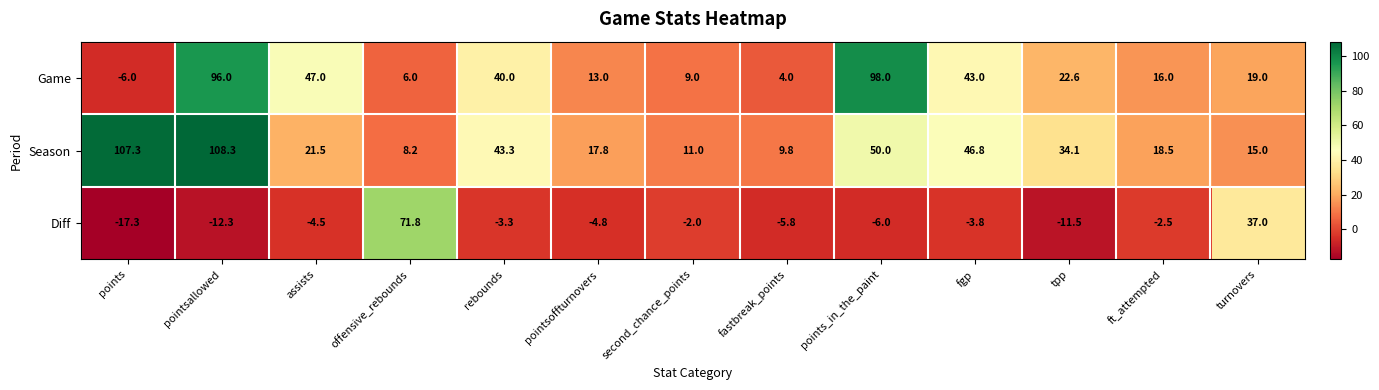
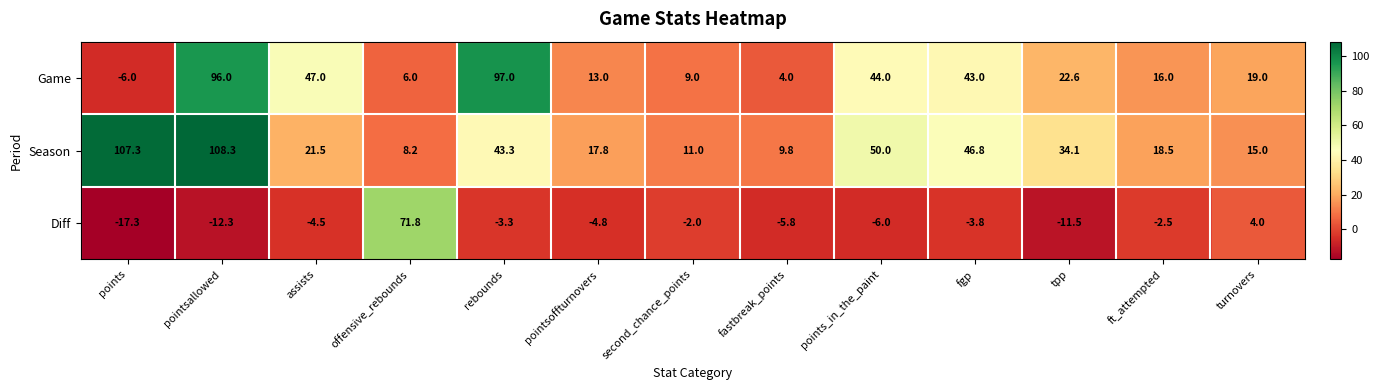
Game, rebounds: 40.0 -> 97.0
Game, points_in_the_paint: 98.0 -> 44.0
Diff, turnovers: 37.0 -> 4.0
